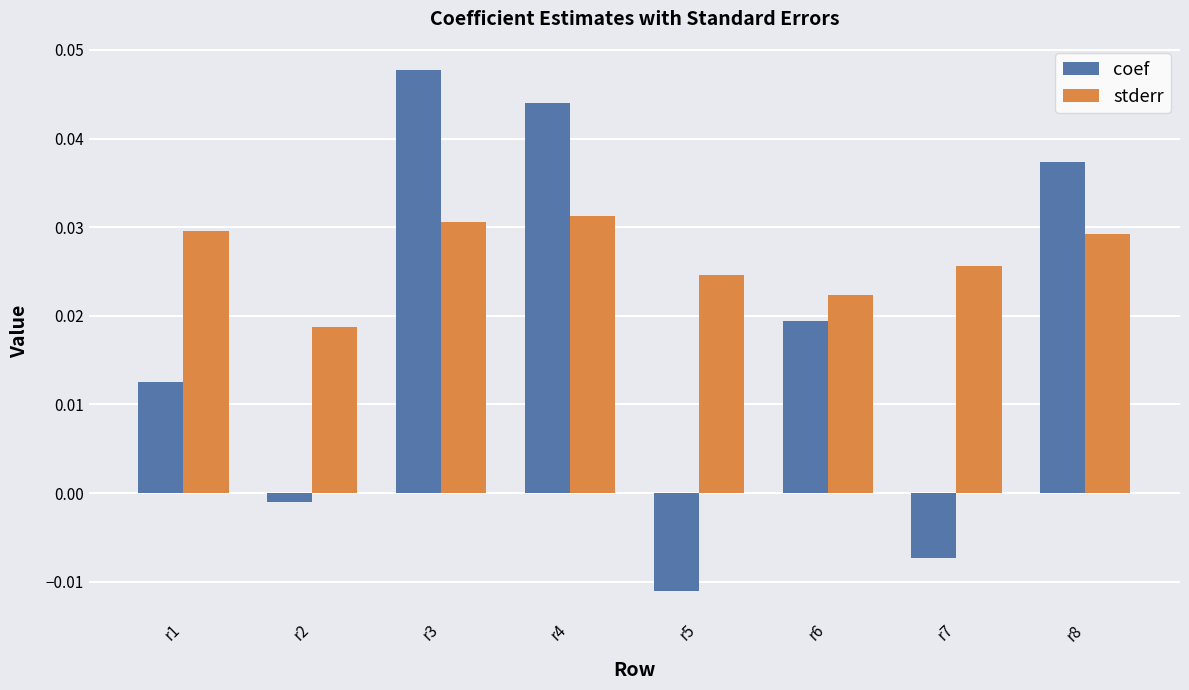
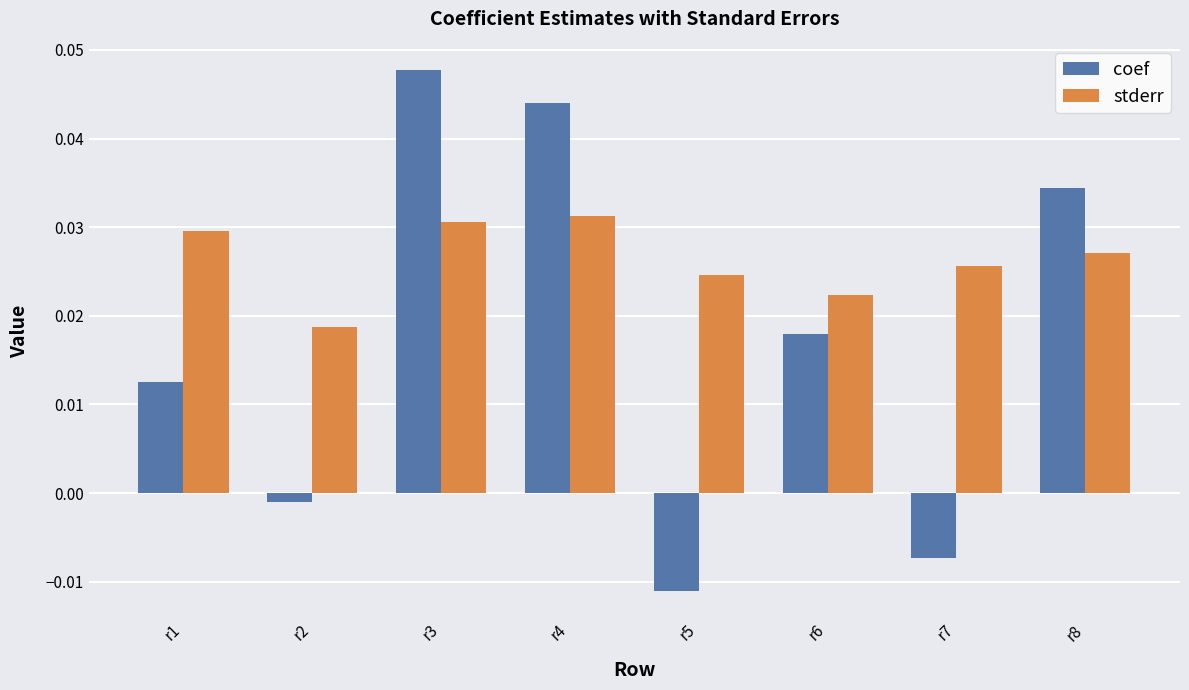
coef, r6: 0.019 -> 0.018
coef, r8: 0.037 -> 0.034
stderr, r8: 0.029 -> 0.027
